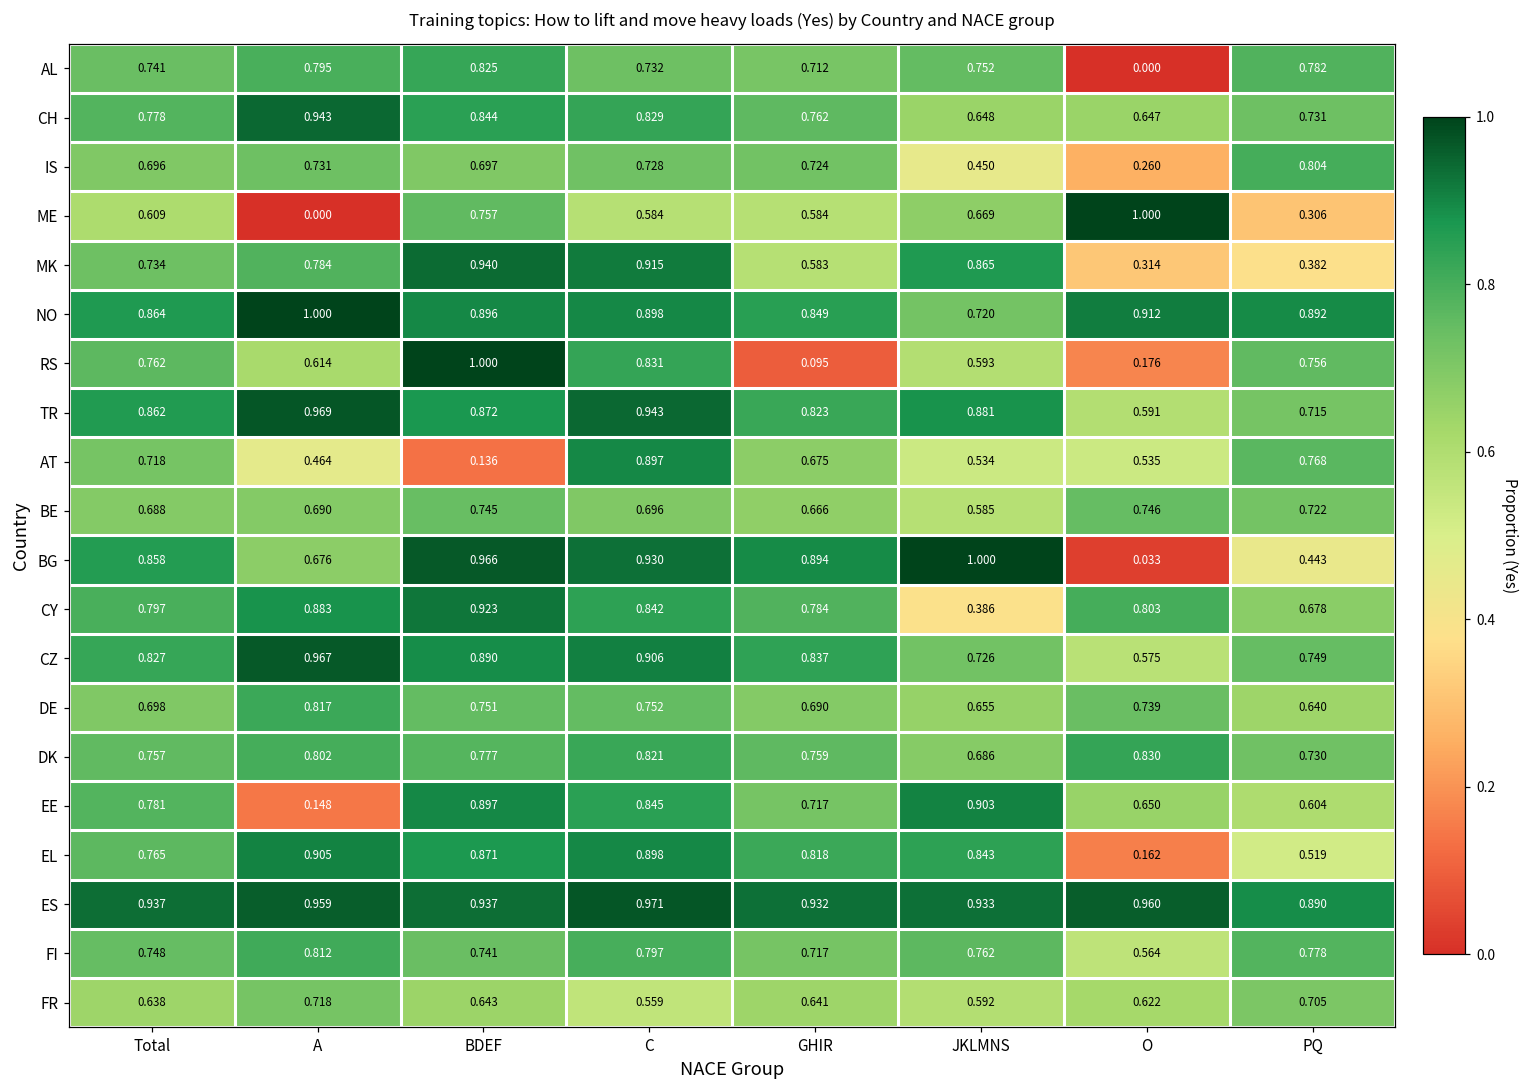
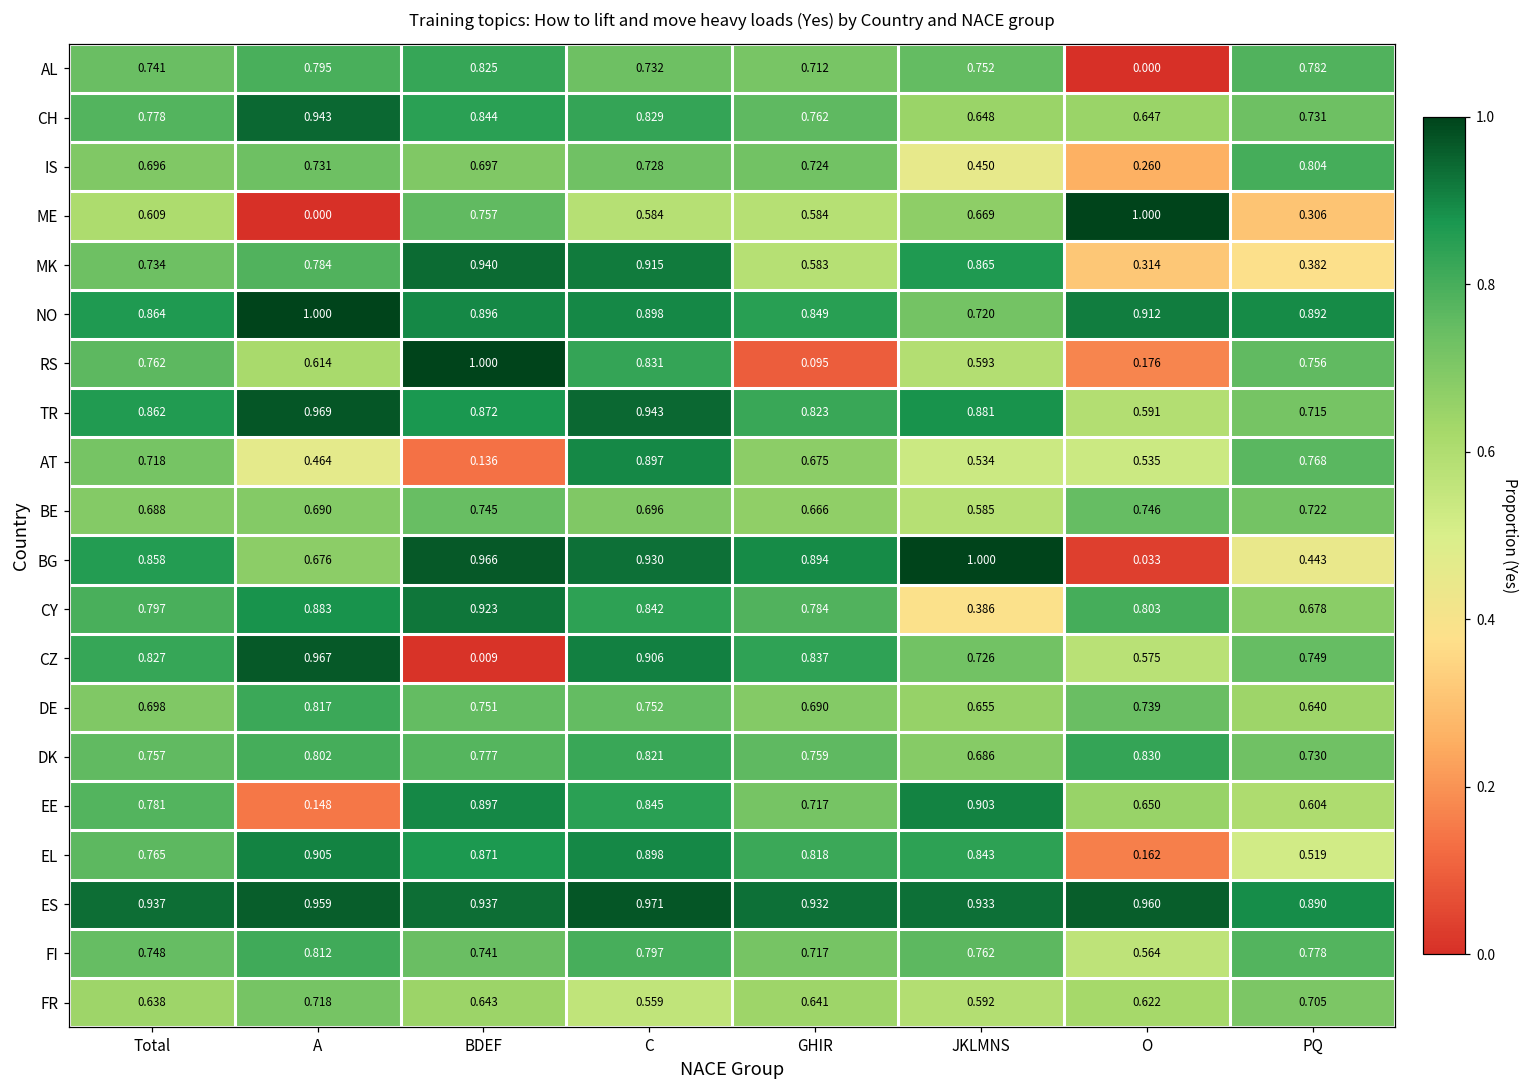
CZ, BDEF: 0.890 -> 0.009
